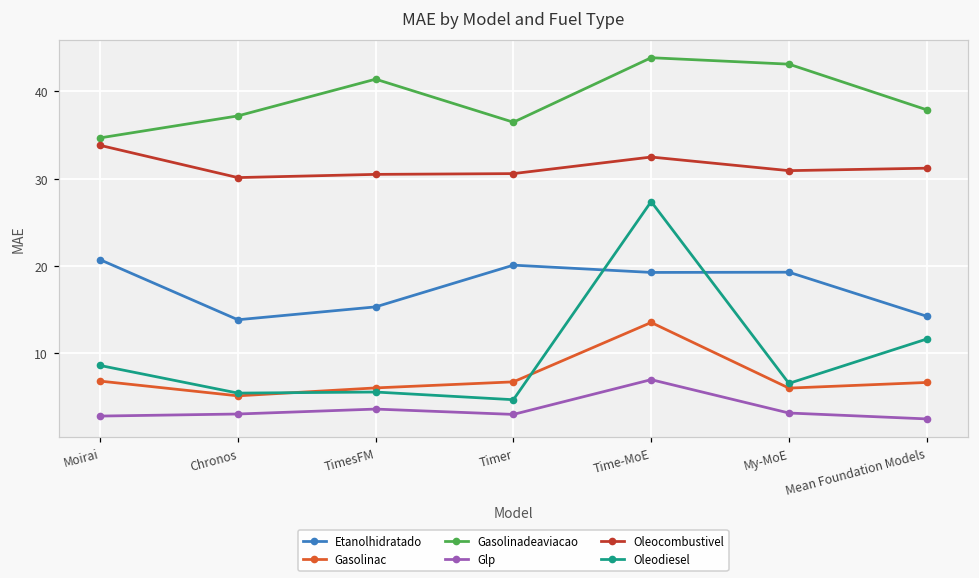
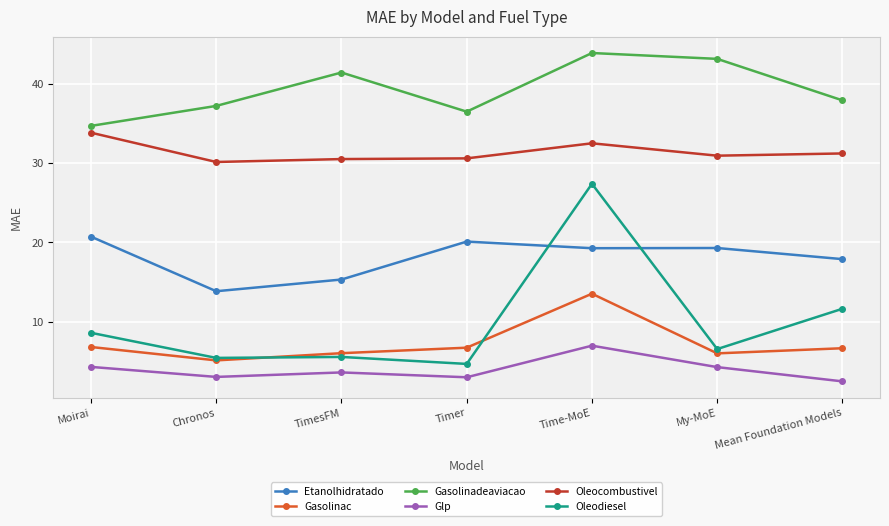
Glp, Moirai: 3 -> 4
Glp, My-MoE: 3 -> 4
Etanolhidratado, Mean Foundation Models: 14 -> 18
